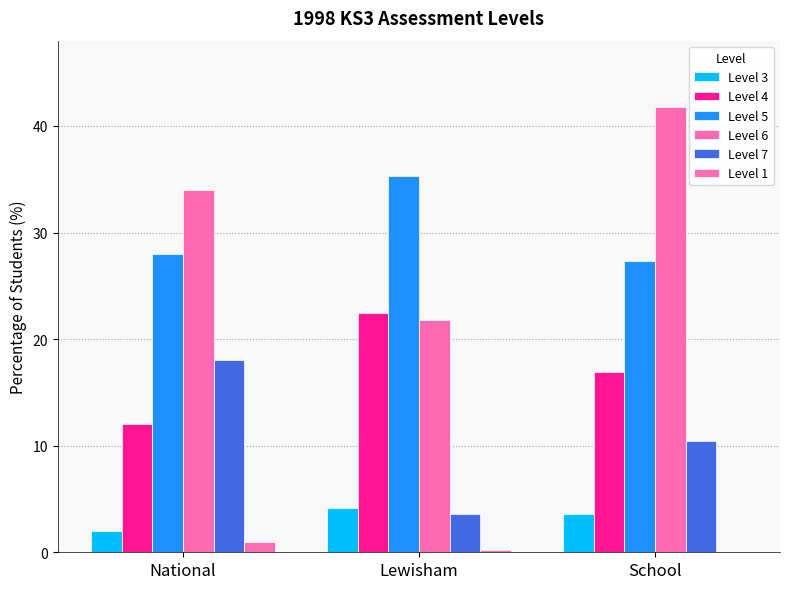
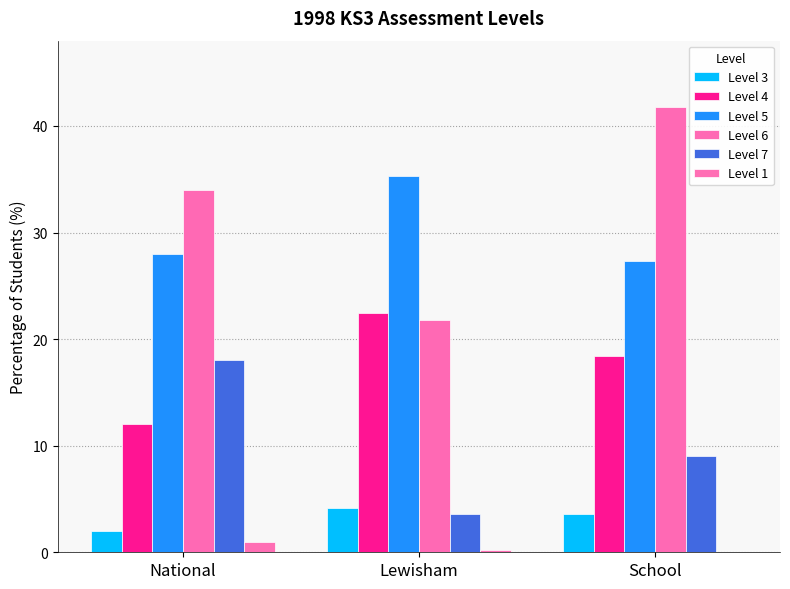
Level 4, School: 16.9 -> 18.4
Level 7, School: 10.4 -> 9.0
